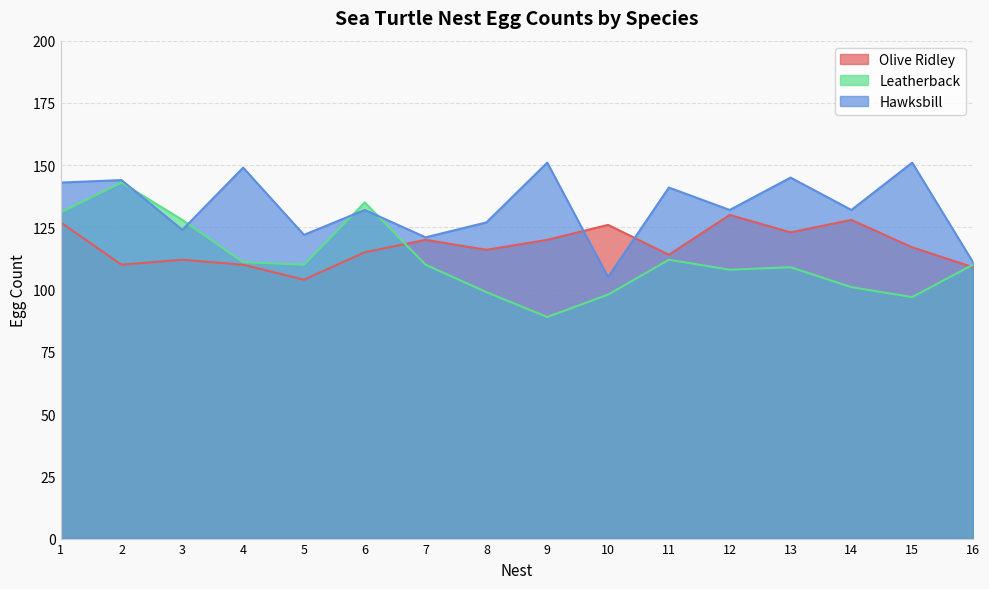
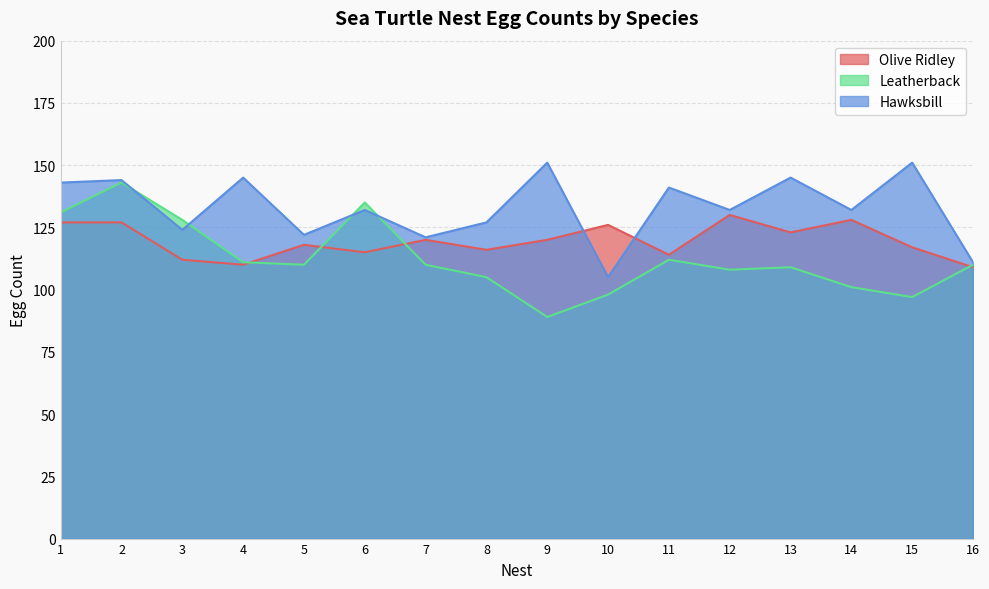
Olive Ridley, 2: 110 -> 127
Hawksbill, 4: 149 -> 145
Olive Ridley, 5: 104 -> 118
Leatherback, 8: 99 -> 105
